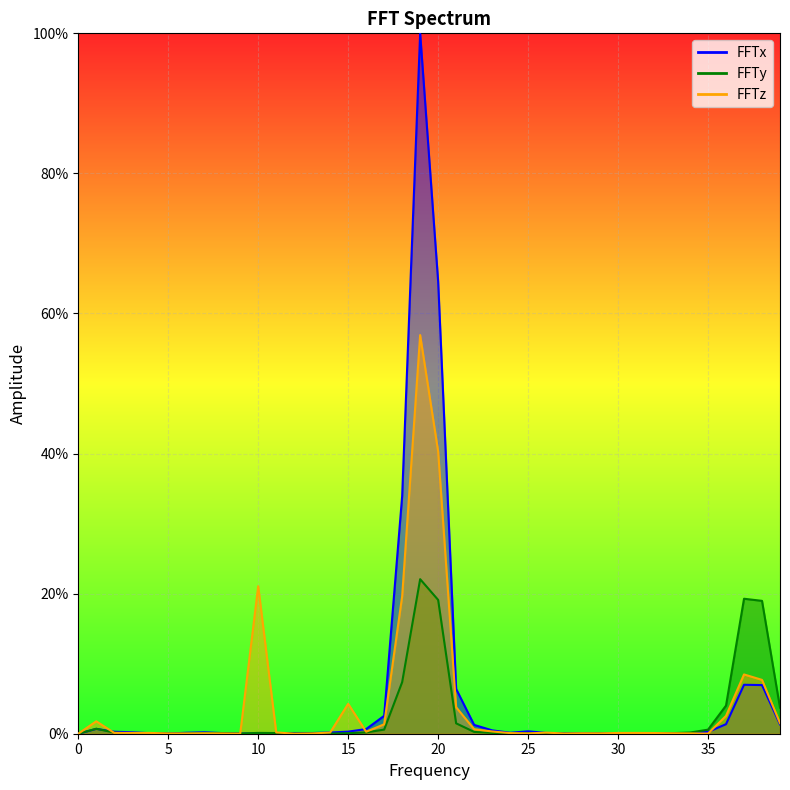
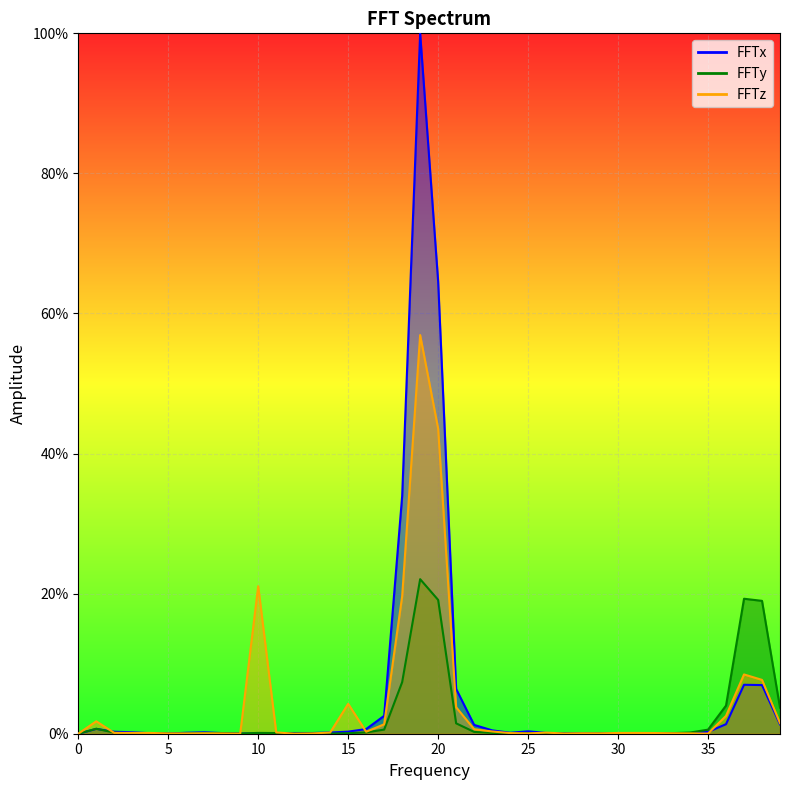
FFTz, 20: 40% -> 44%
